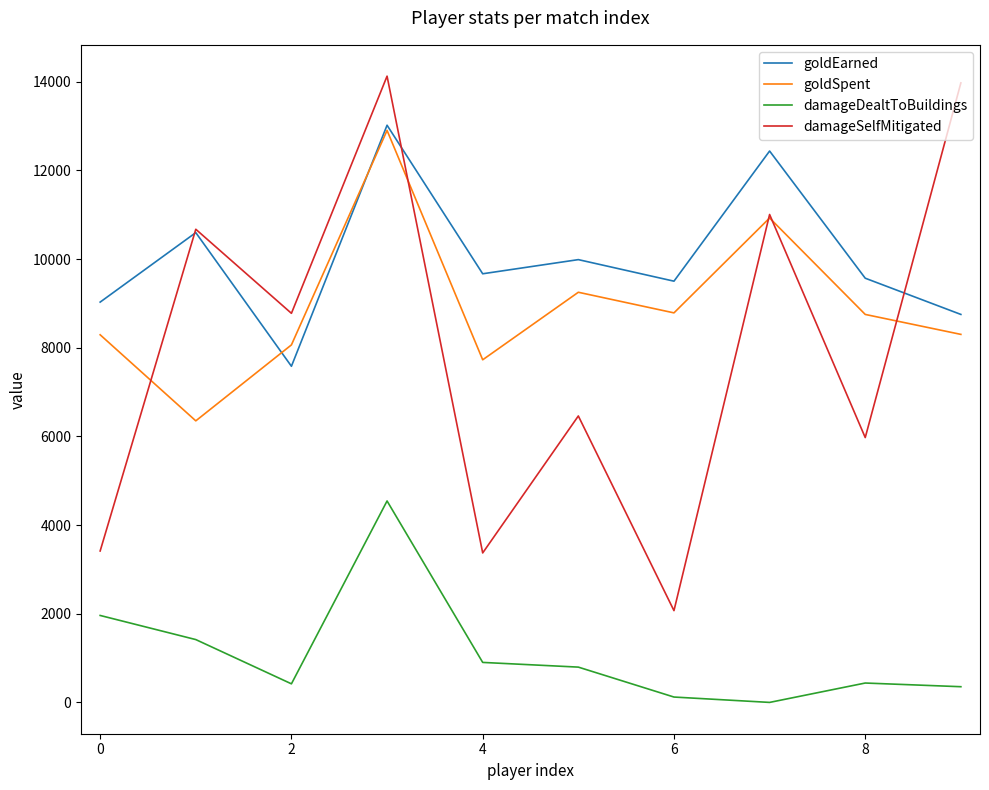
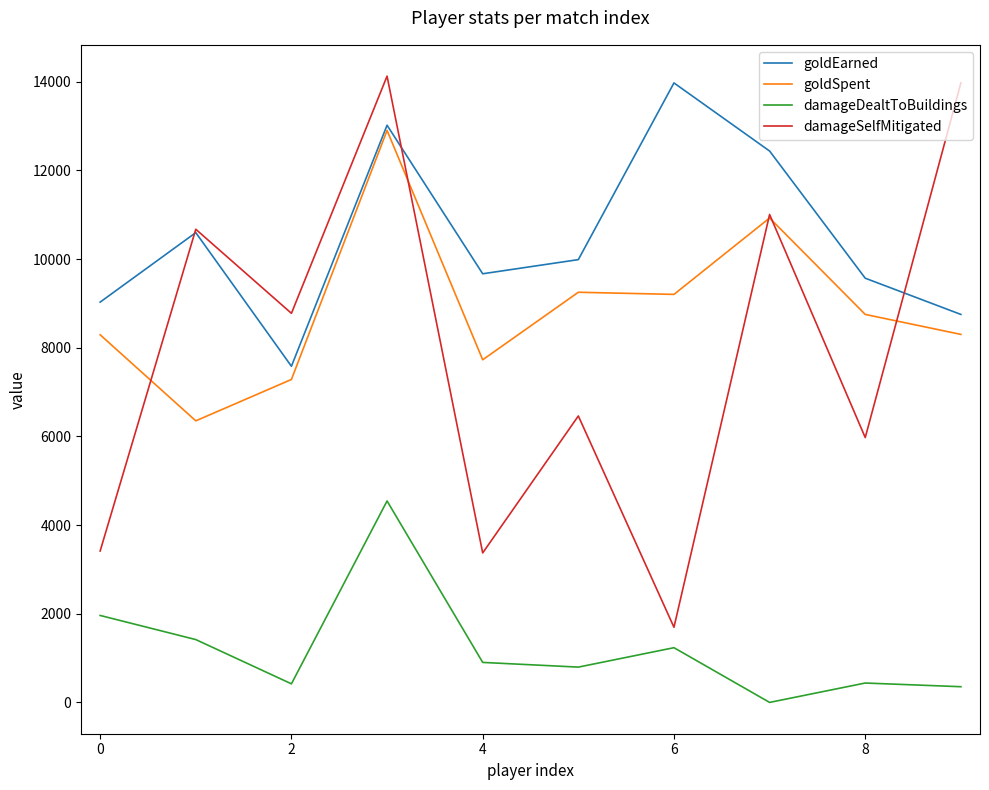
goldSpent, 2: 8100 -> 7300
goldEarned, 6: 9500 -> 14000
goldSpent, 6: 8800 -> 9200
damageDealtToBuildings, 6: 100 -> 1200
damageSelfMitigated, 6: 2100 -> 1700
